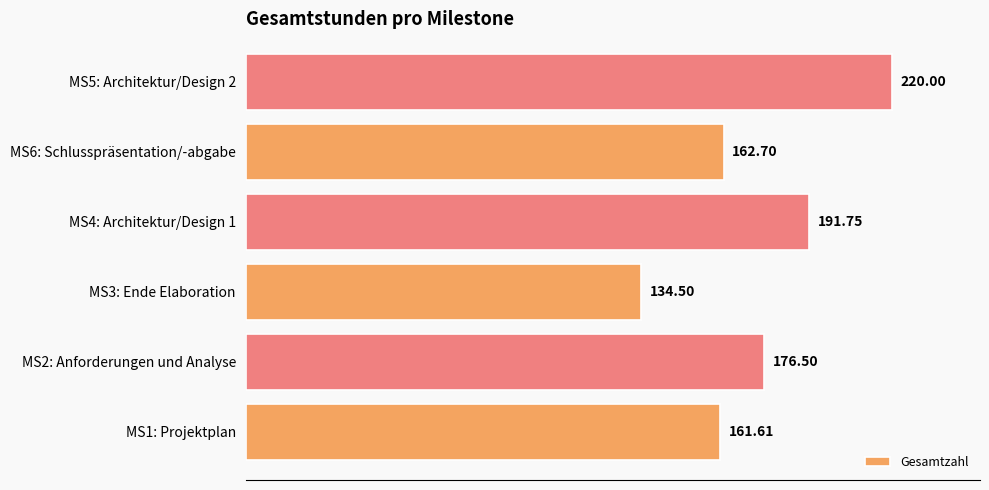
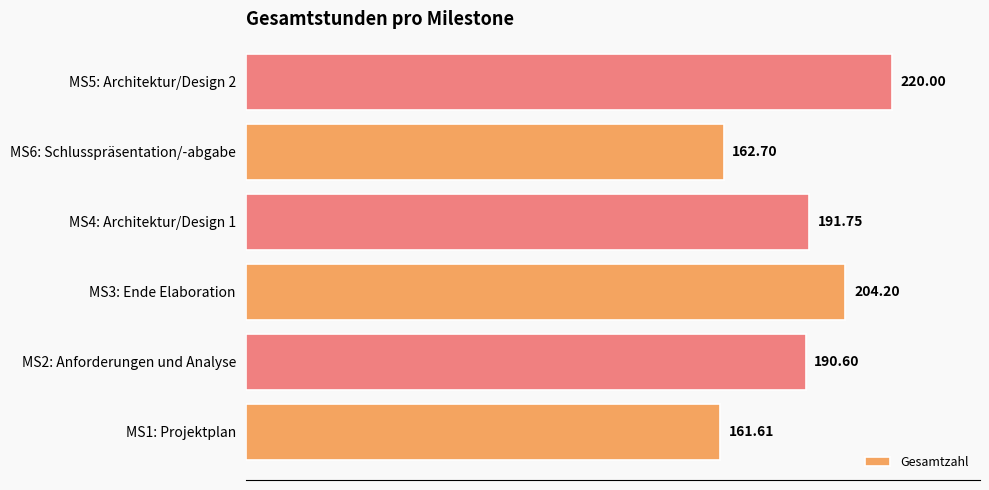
MS3: Ende Elaboration: 134.50 -> 204.20
MS2: Anforderungen und Analyse: 176.50 -> 190.60
